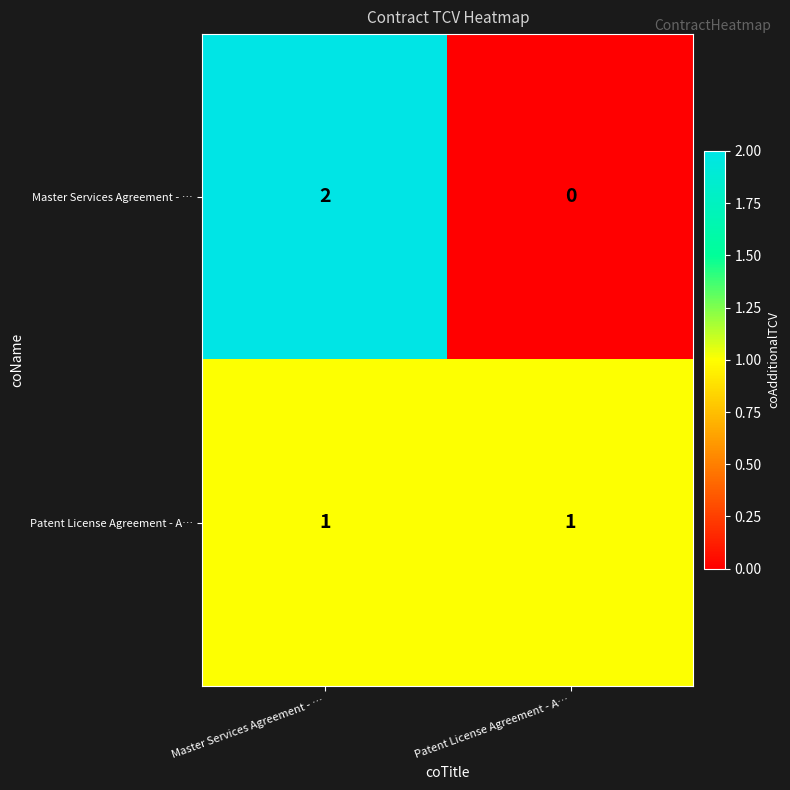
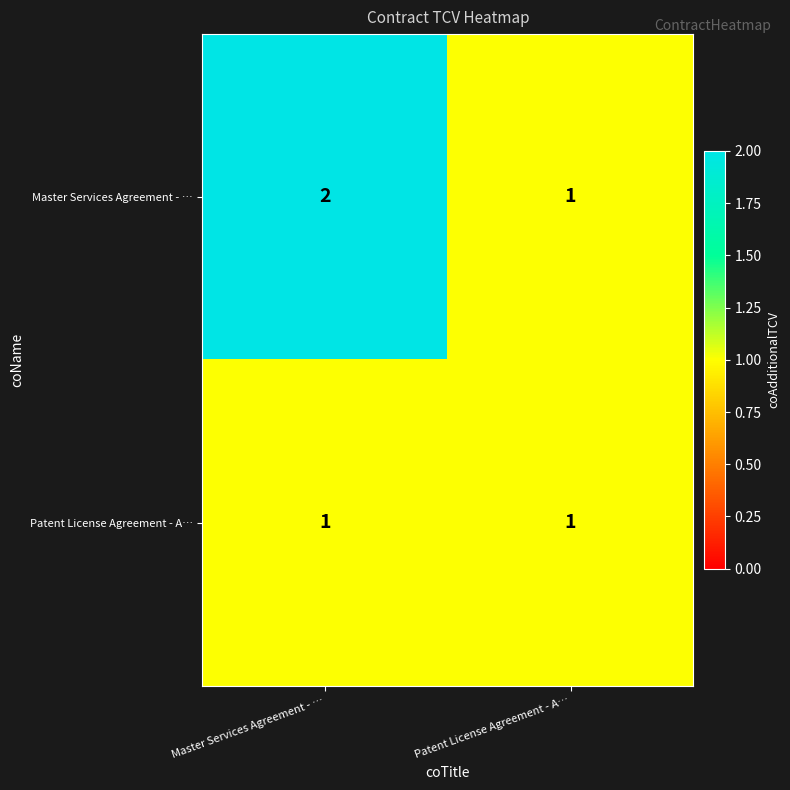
Master Services Agreement - …, Patent License Agreement - A…: 0 -> 1
